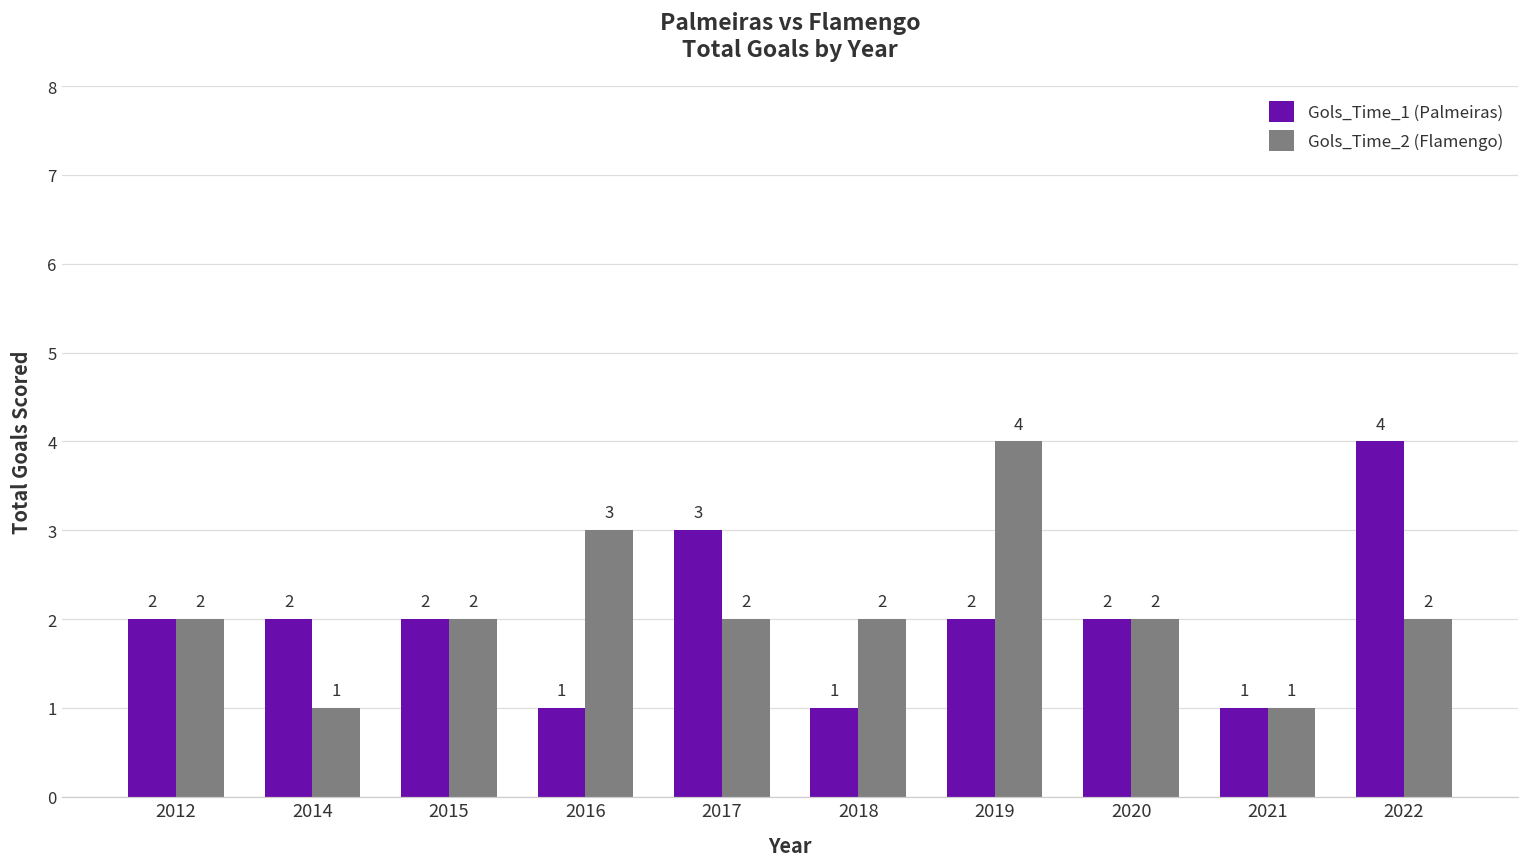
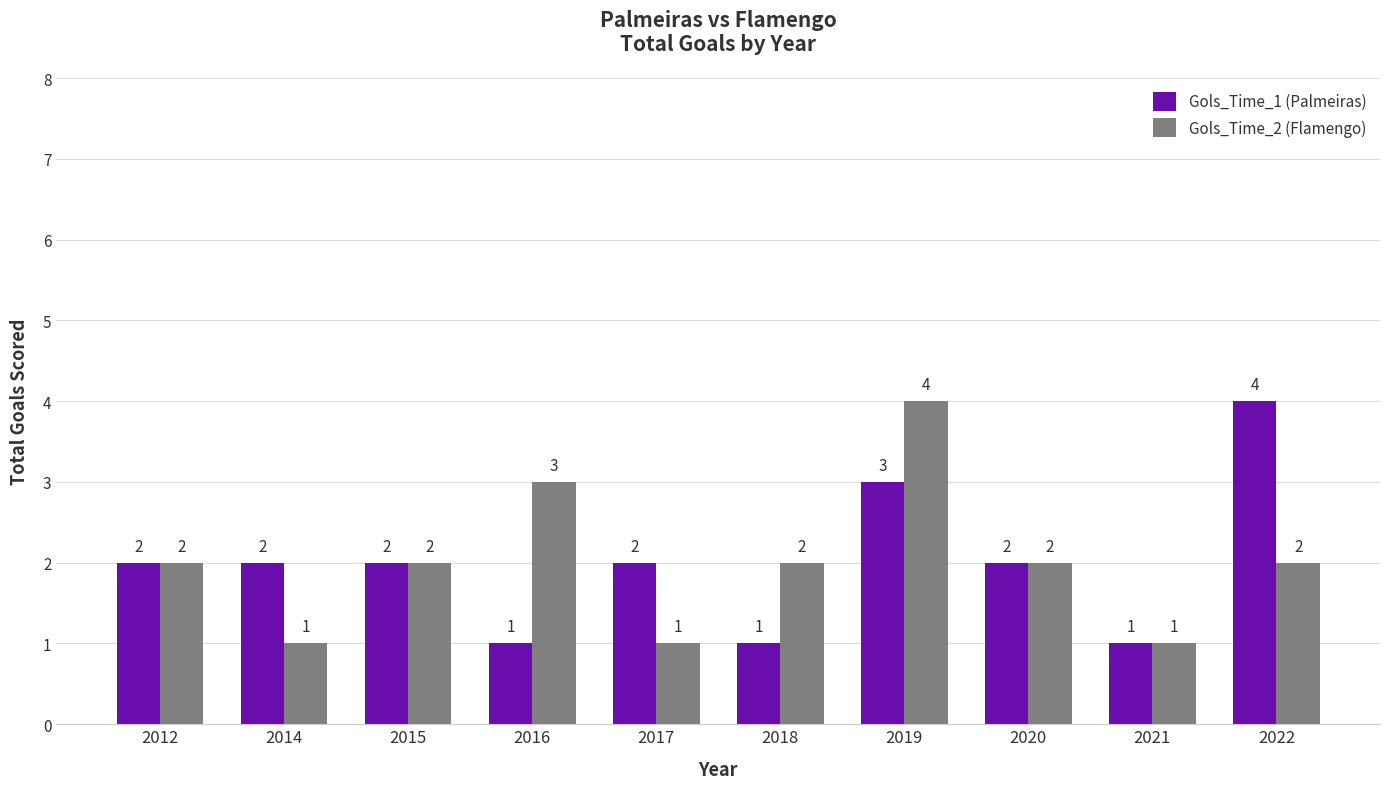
Gols_Time_1 (Palmeiras), 2017: 3 -> 2
Gols_Time_2 (Flamengo), 2017: 2 -> 1
Gols_Time_1 (Palmeiras), 2019: 2 -> 3
